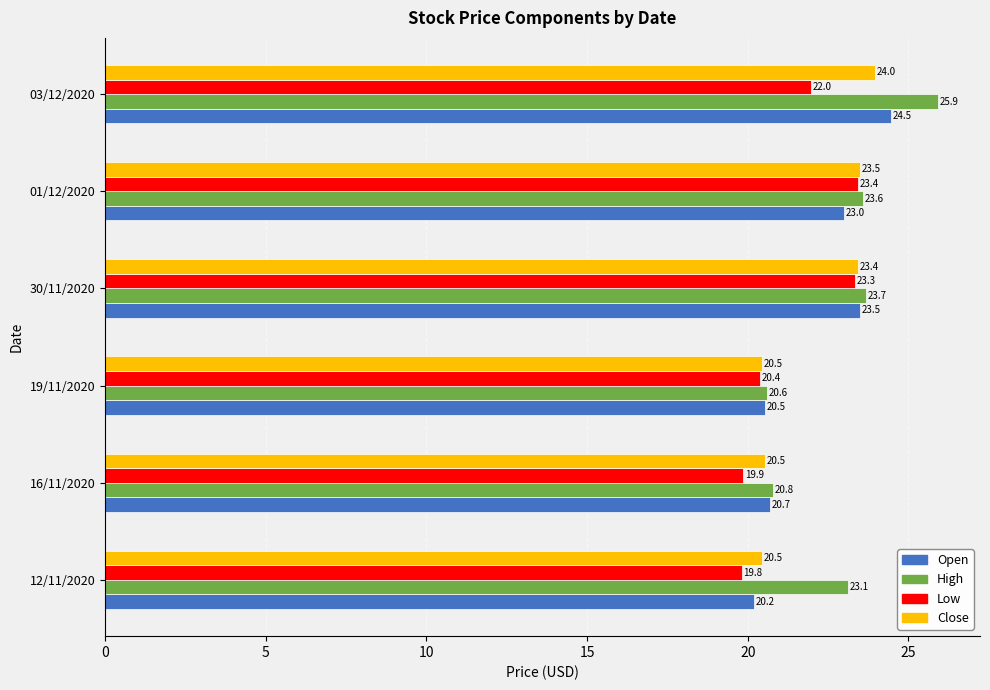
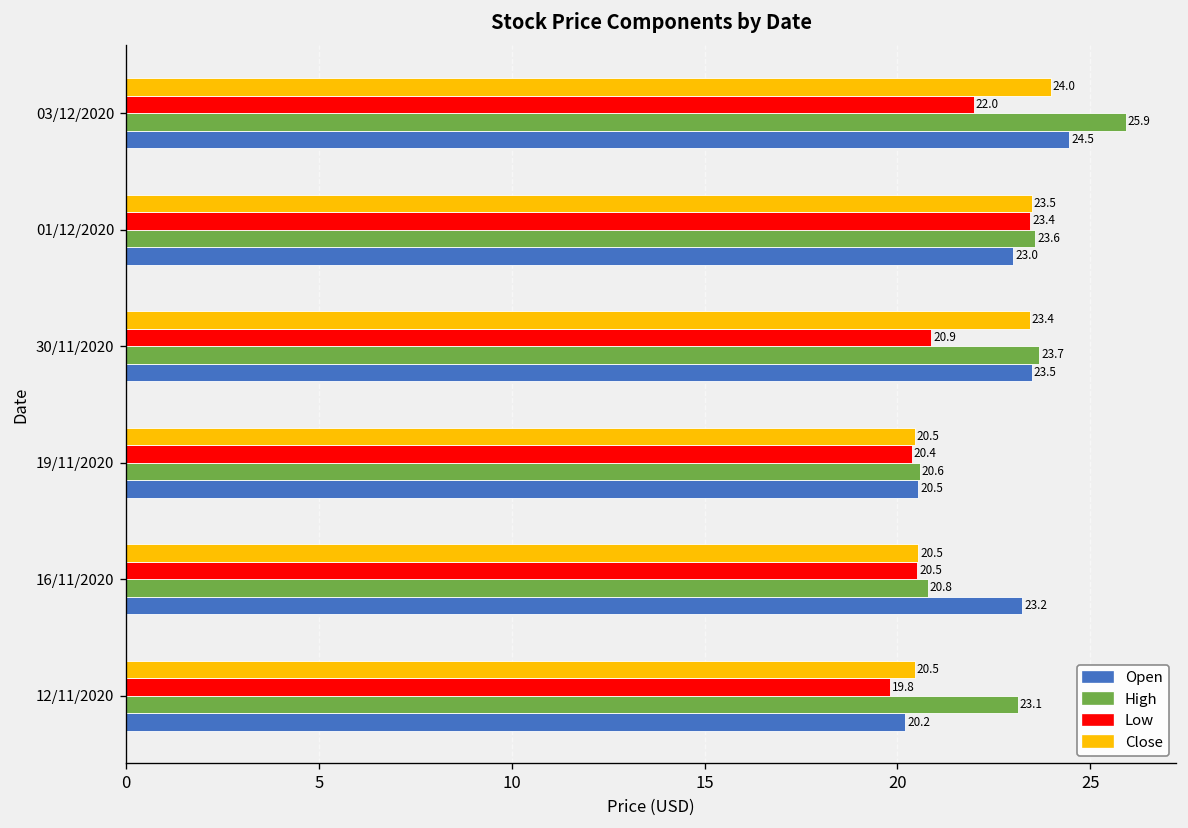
Low, 30/11/2020: 23.3 -> 20.9
Low, 16/11/2020: 19.9 -> 20.5
Open, 16/11/2020: 20.7 -> 23.2
